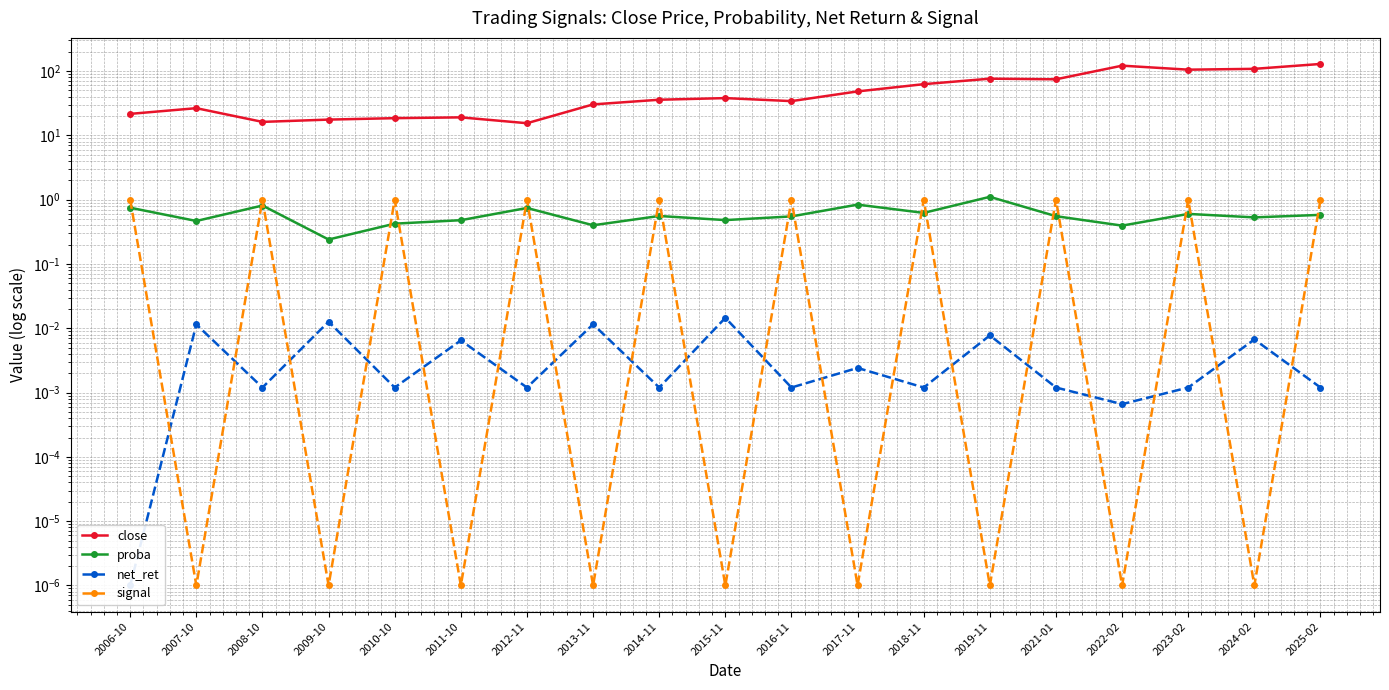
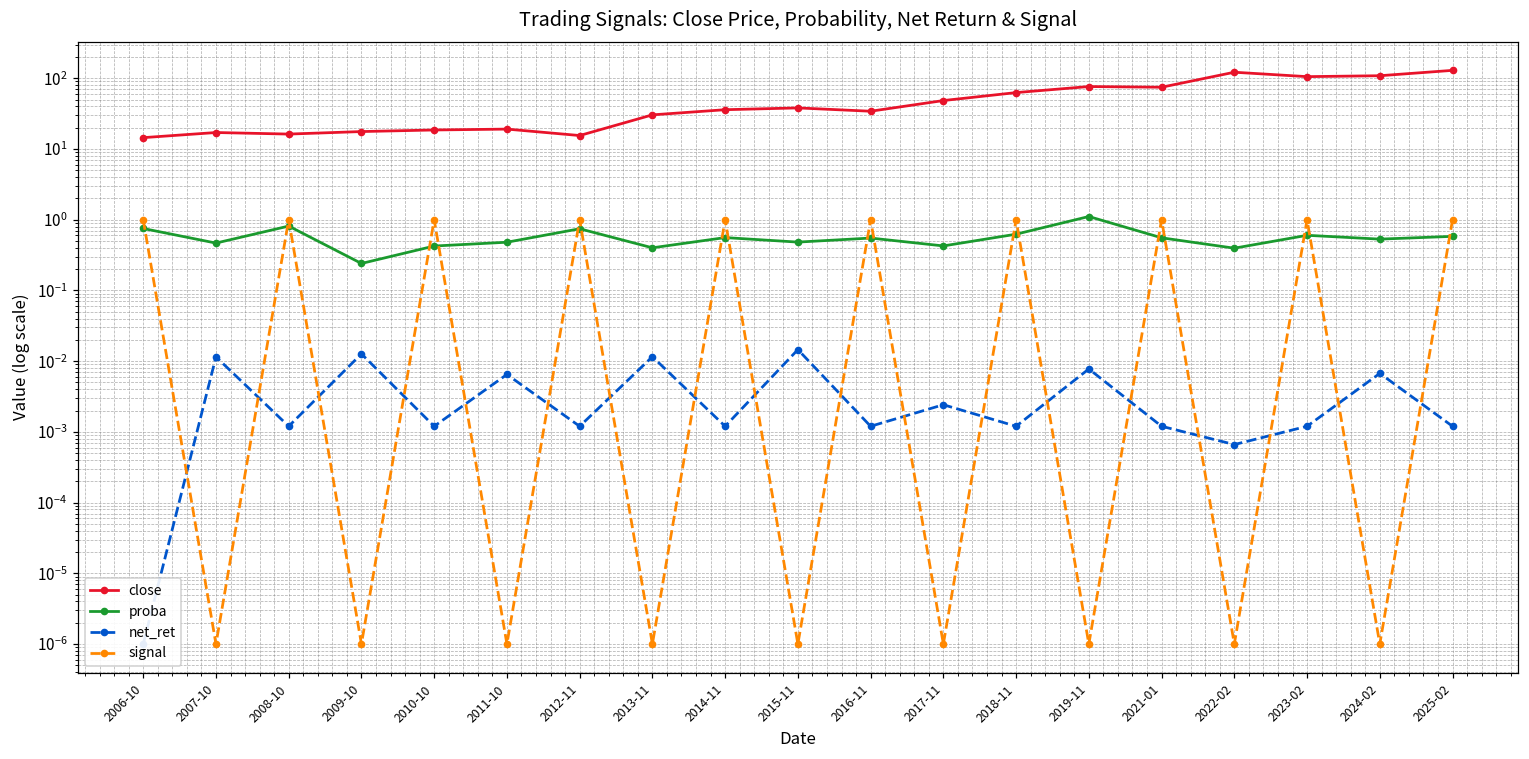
close, 2006-10: 22 -> 14
close, 2007-10: 27 -> 17
proba, 2017-11: 0.8 -> 0.4
